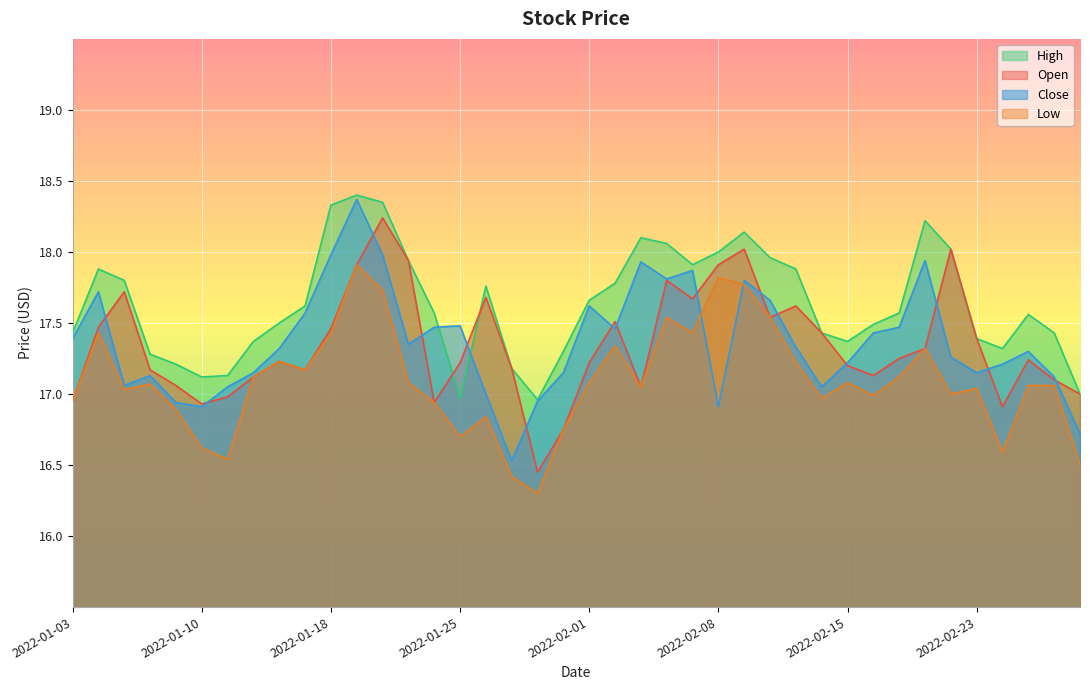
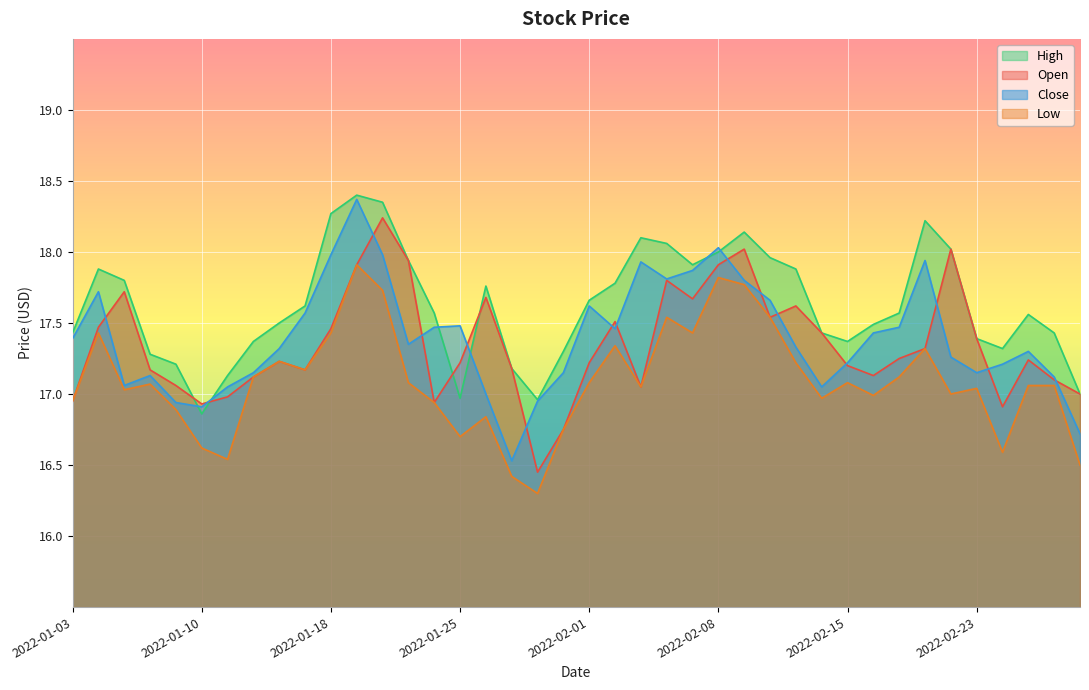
High, 2022-01-10: 17.12 -> 16.86
High, 2022-01-18: 18.33 -> 18.27
Close, 2022-02-08: 16.91 -> 18.03
